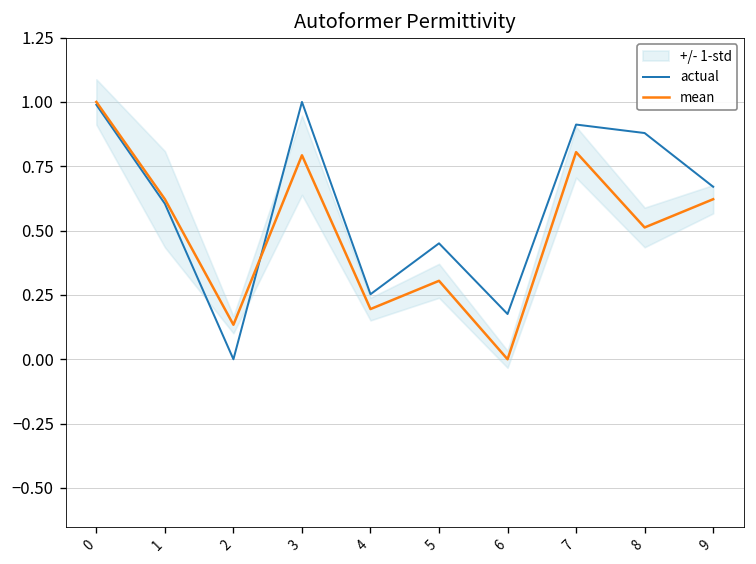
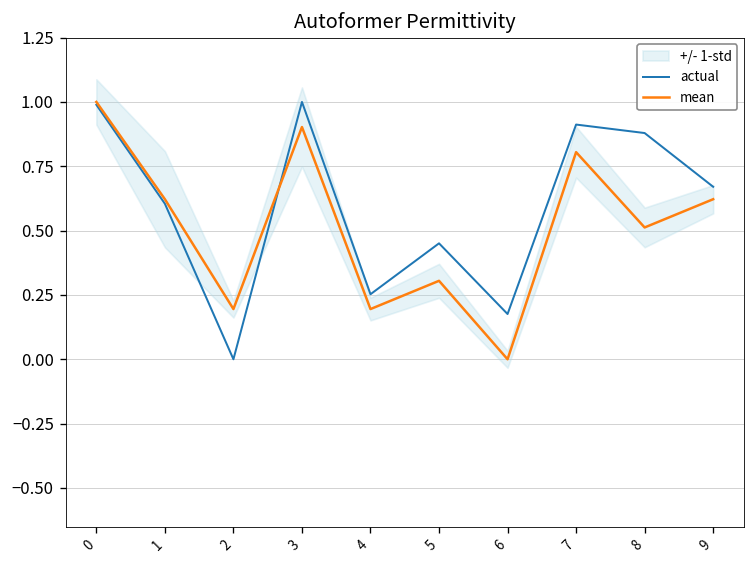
mean, 2: 0.13 -> 0.20
mean, 3: 0.79 -> 0.90
